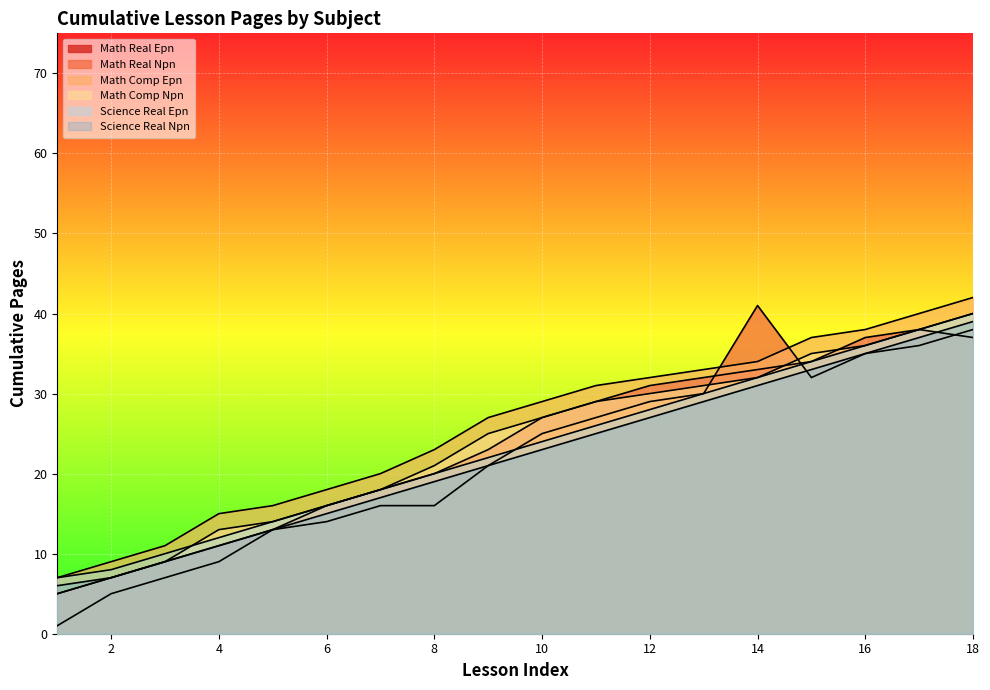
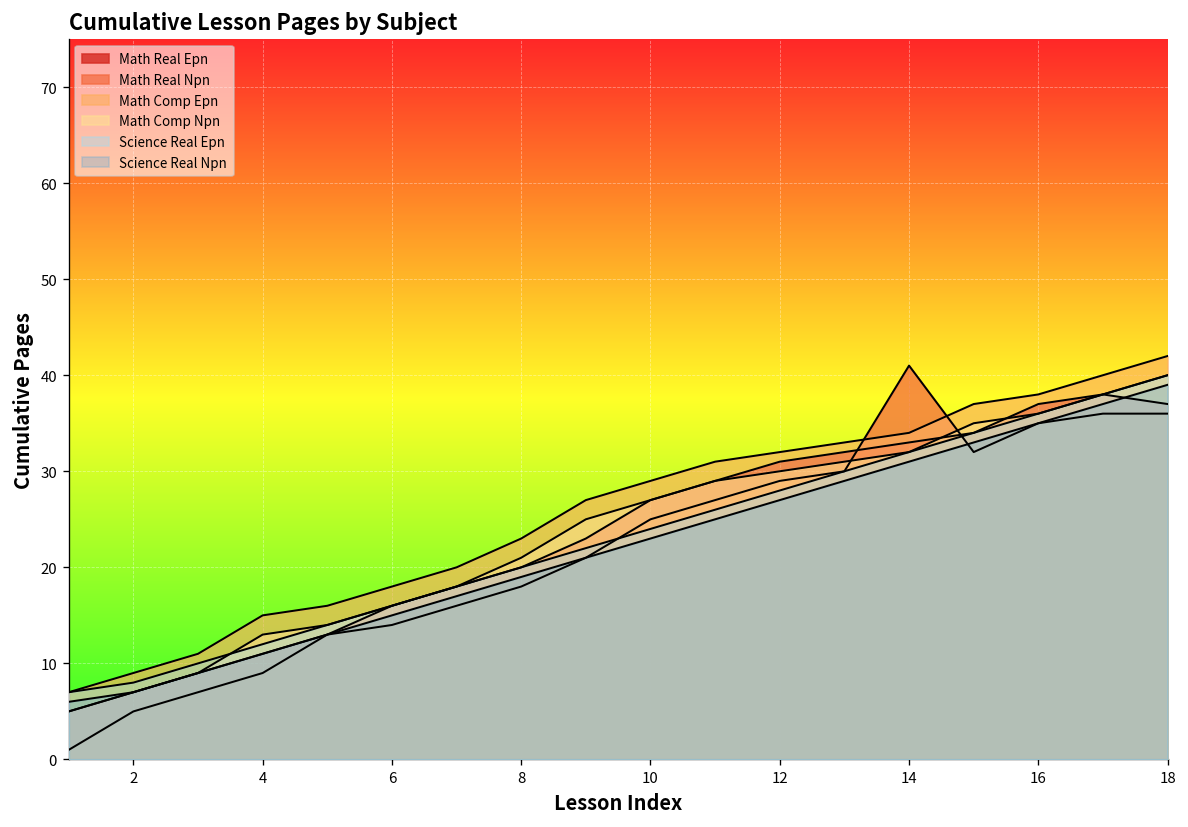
Math Real Npn, 8: 16 -> 18
Math Real Npn, 18: 38 -> 36
